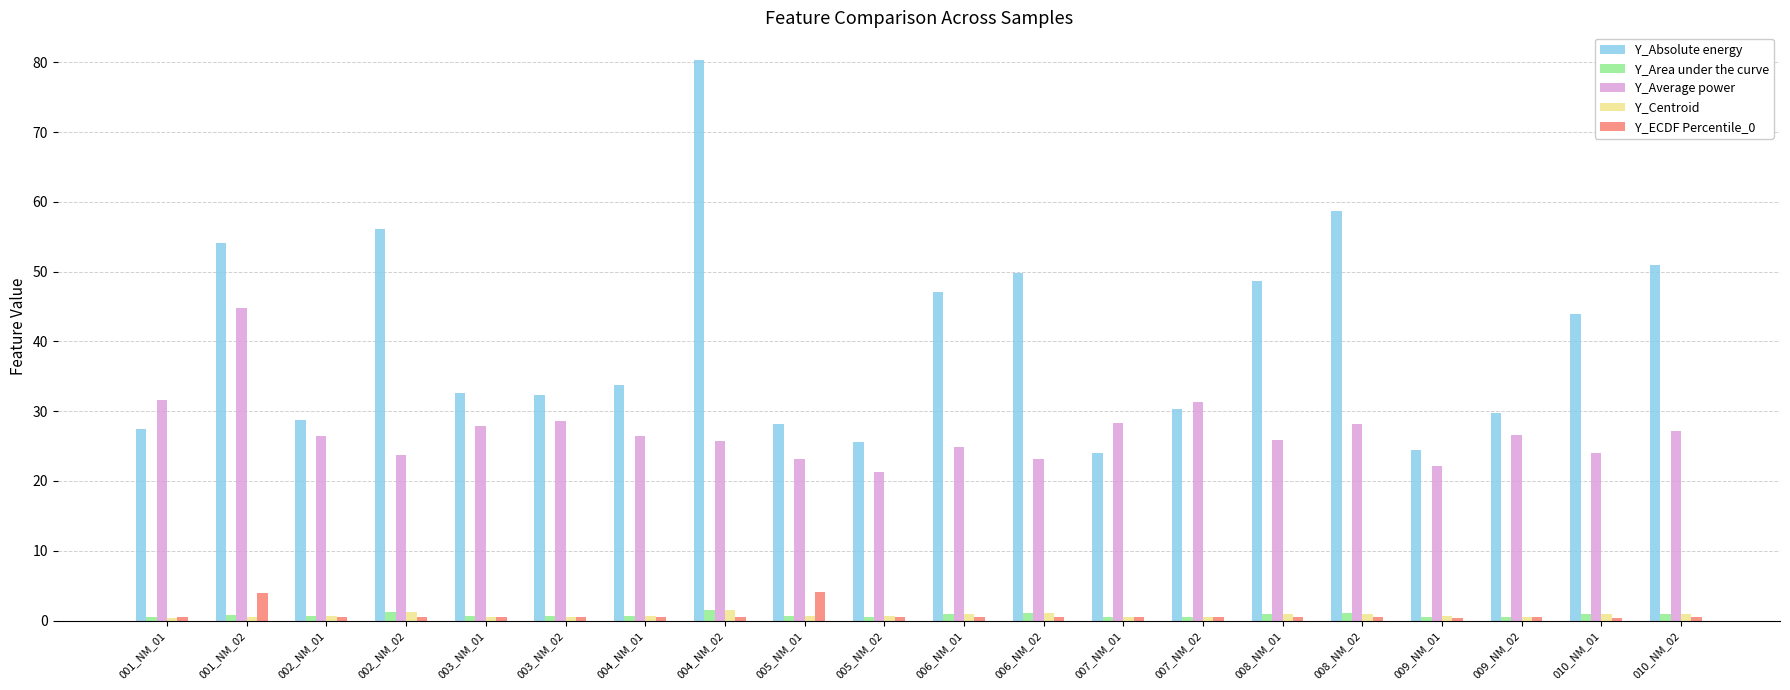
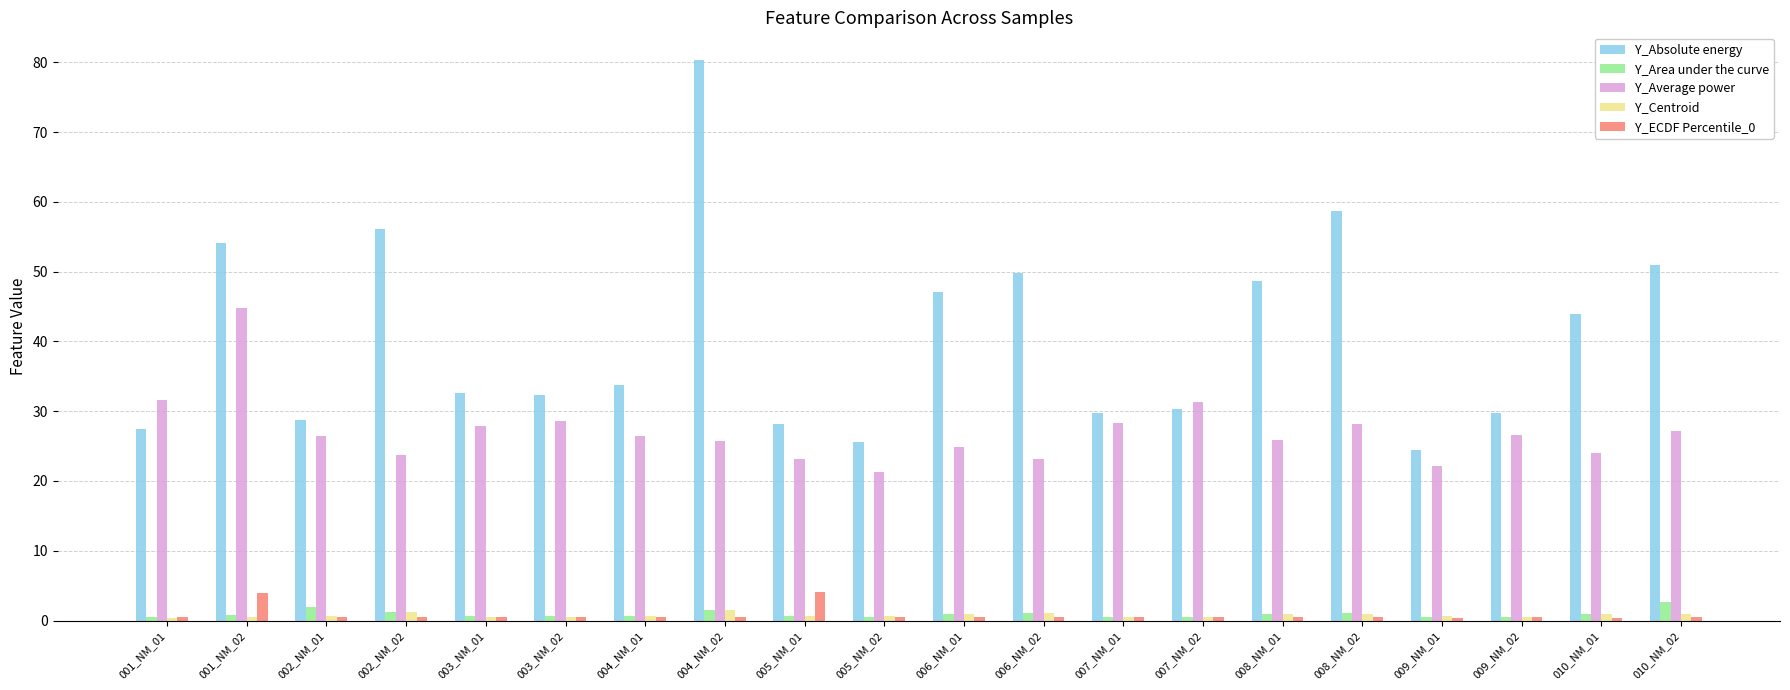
Y_Area under the curve, 002_NM_01: 1 -> 2
Y_Absolute energy, 007_NM_01: 24 -> 30
Y_Area under the curve, 010_NM_02: 1 -> 3
